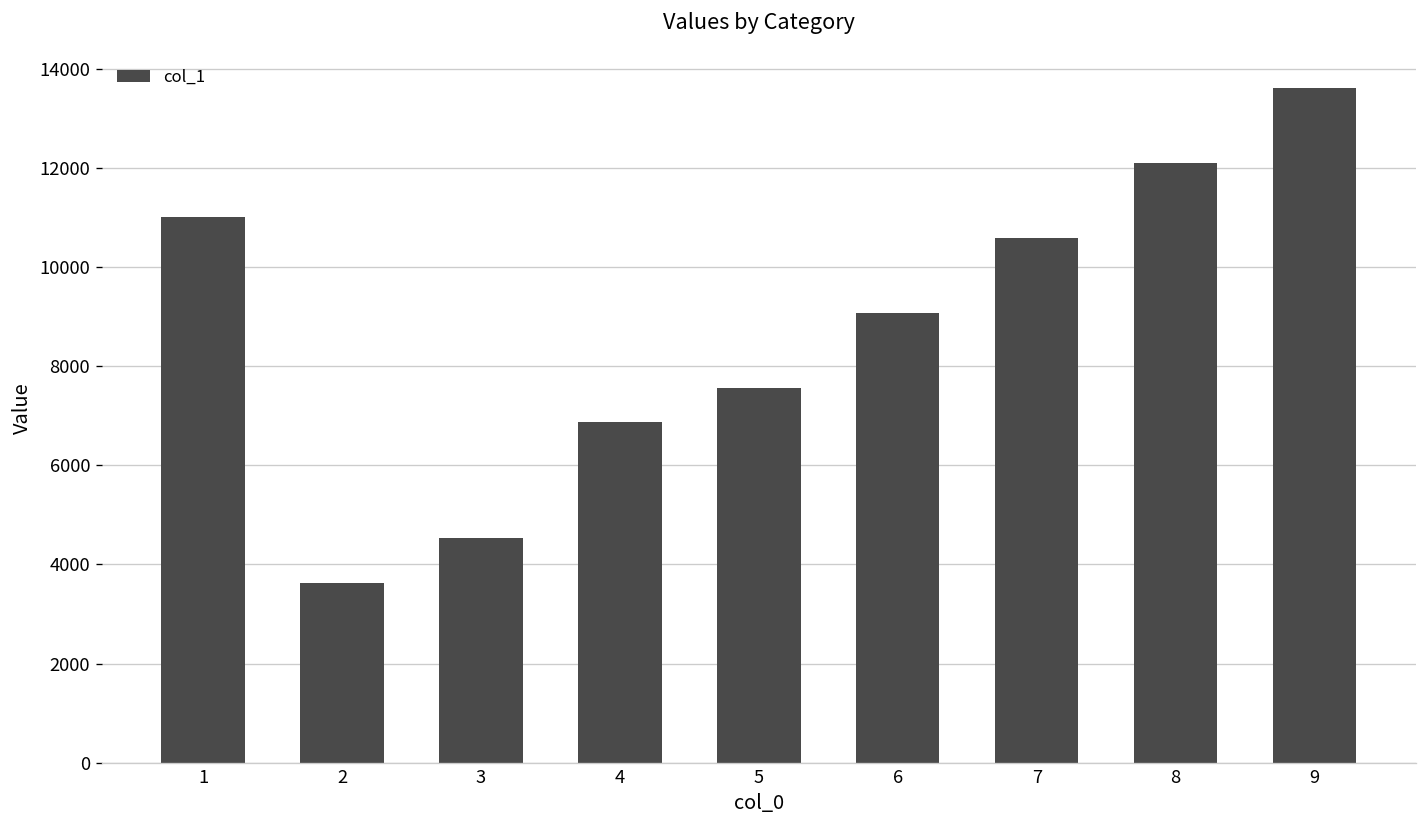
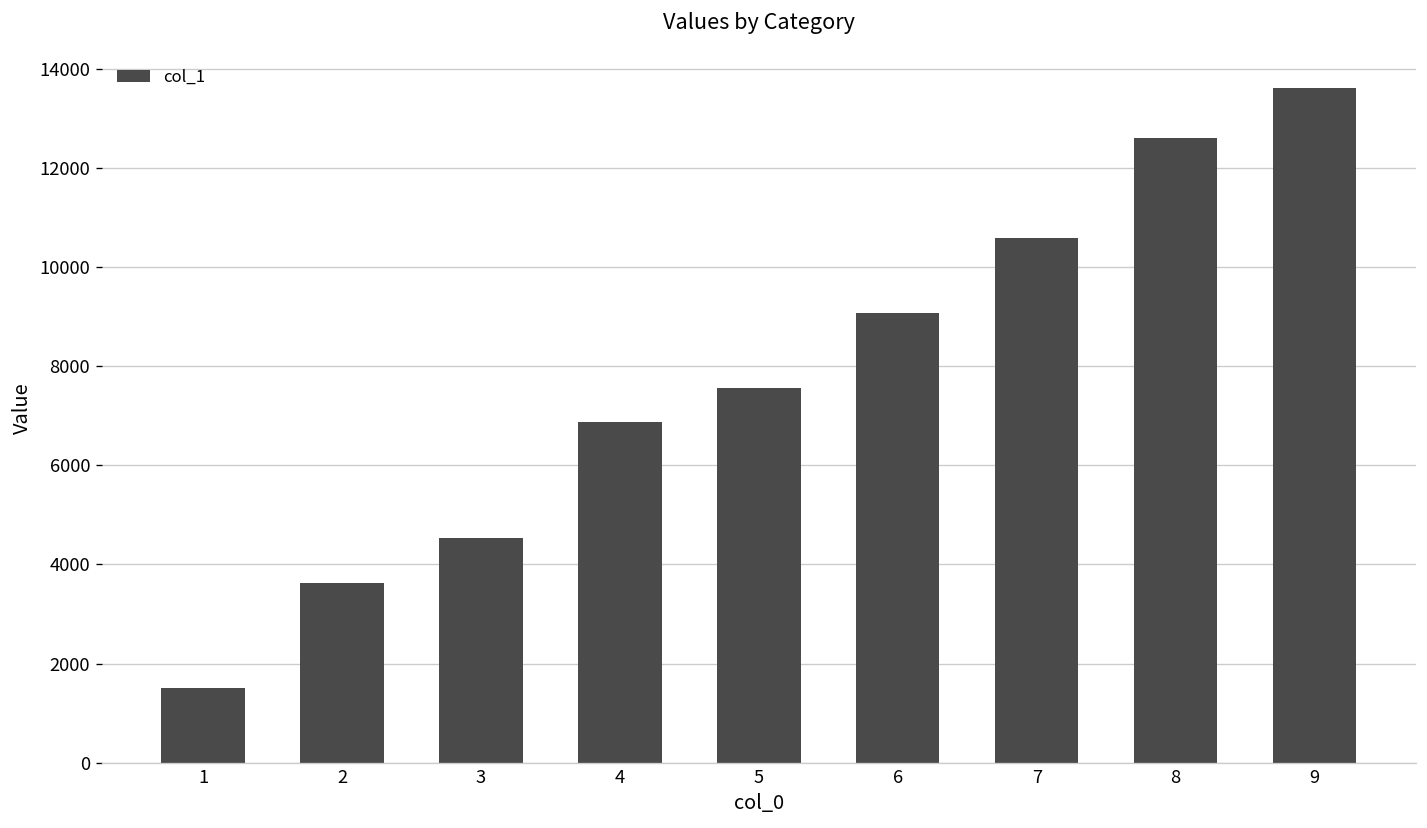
1: 11000 -> 1500
8: 12100 -> 12600
